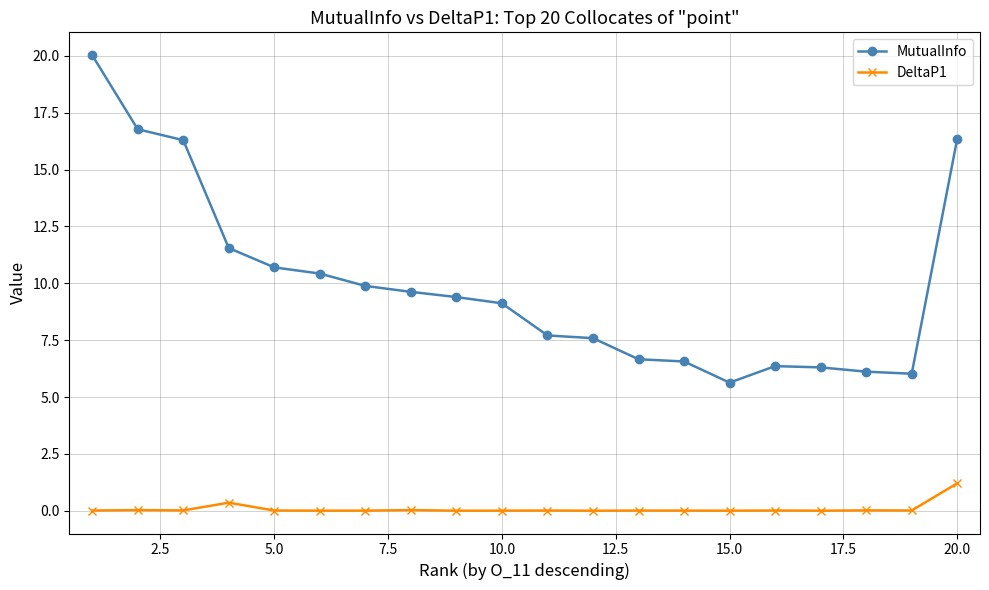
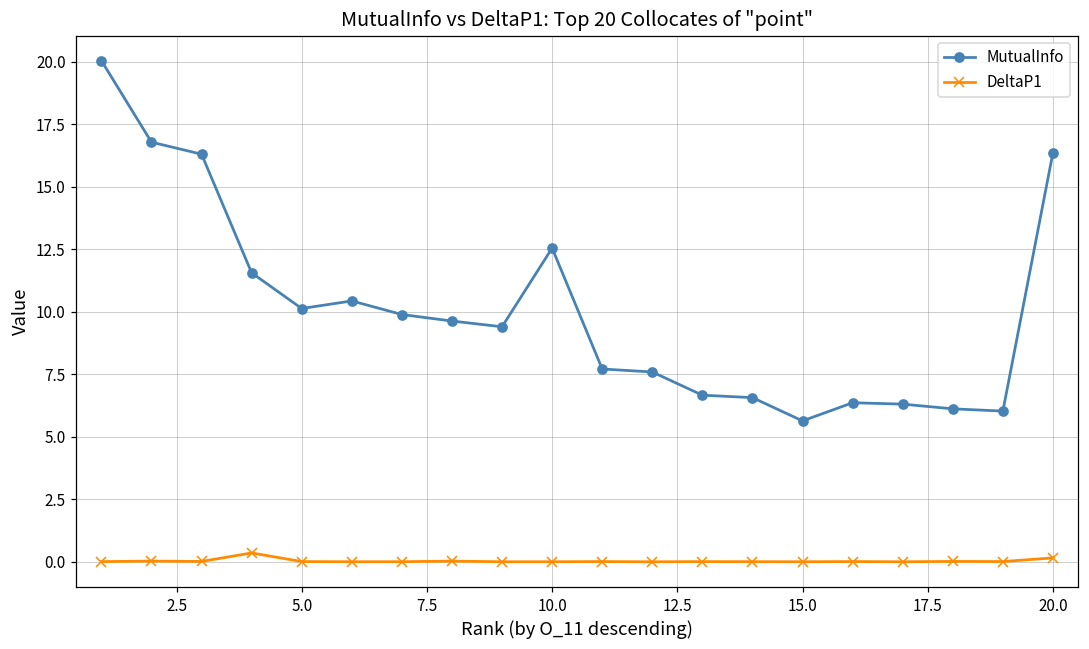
MutualInfo, 5.0: 10.7 -> 10.1
MutualInfo, 10.0: 9.1 -> 12.5
DeltaP1, 20.0: 1.2 -> 0.2
